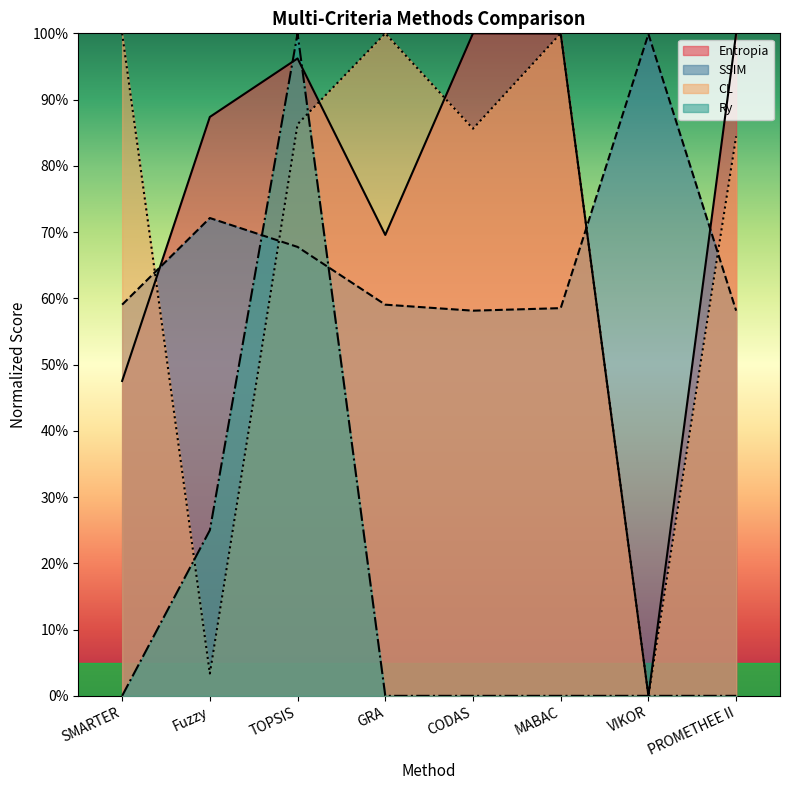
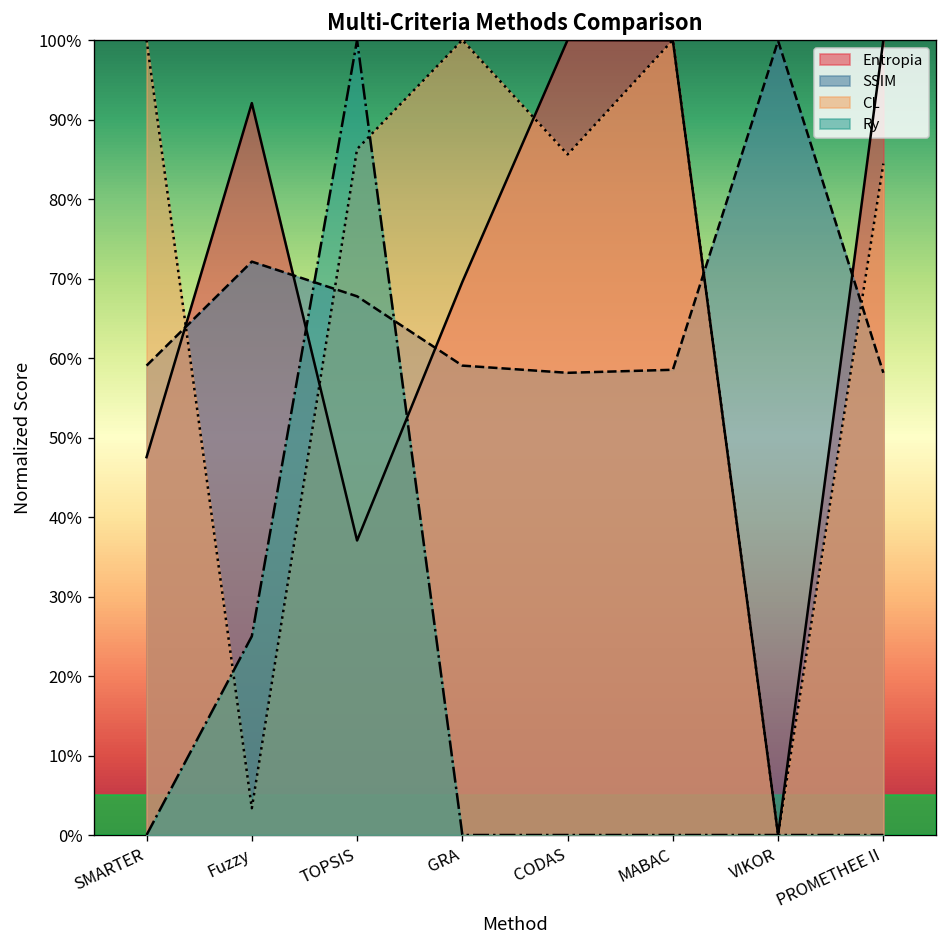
Entropia, Fuzzy: 87% -> 92%
Entropia, TOPSIS: 96% -> 37%
